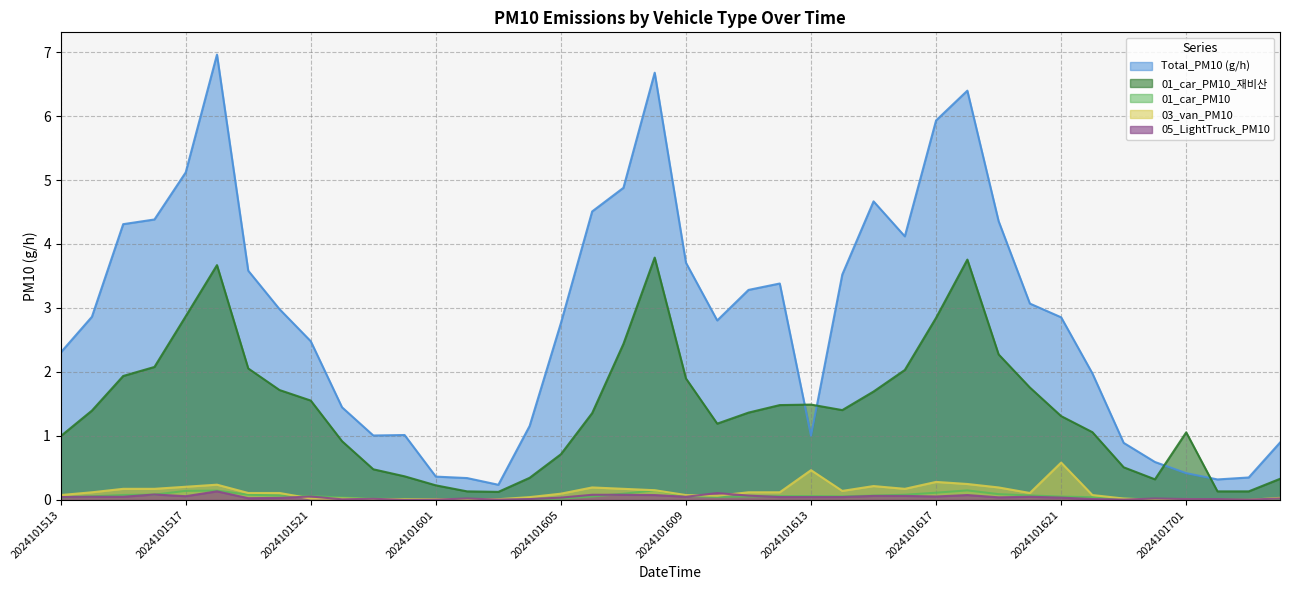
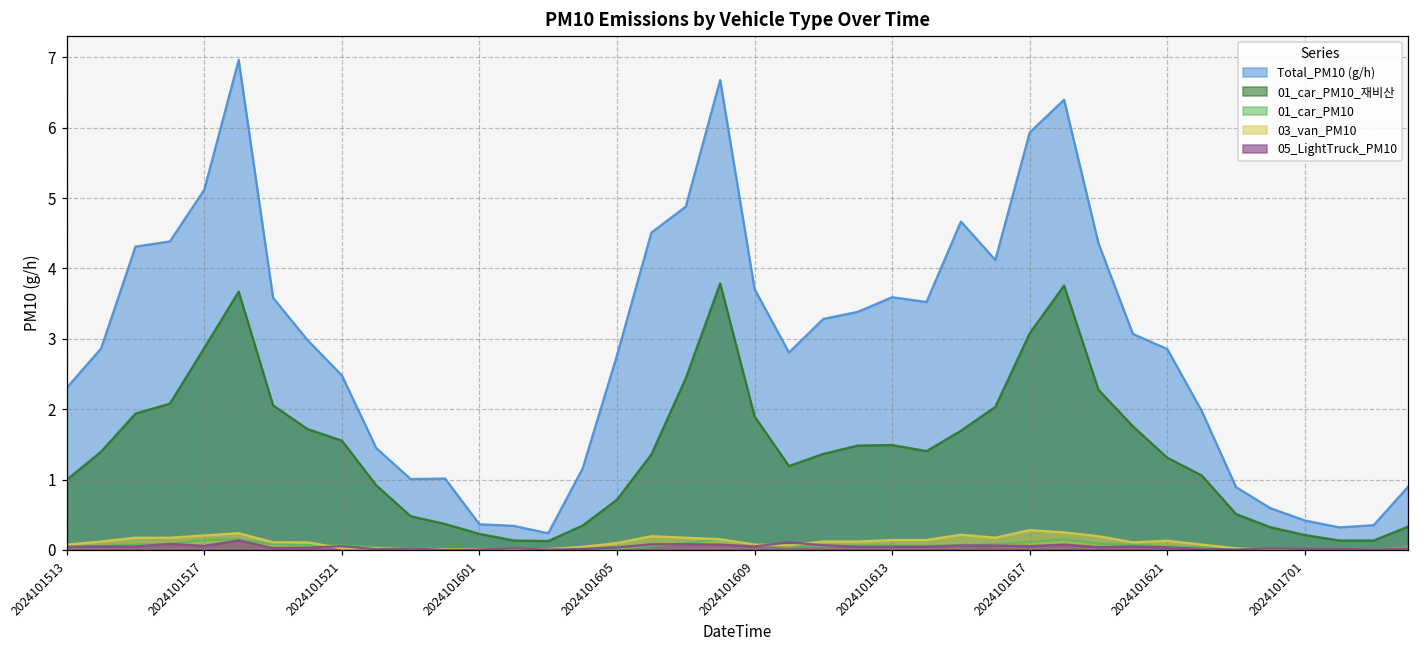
Total_PM10 (g/h), 2024101613: 1.0 -> 3.6
03_van_PM10, 2024101613: 0.5 -> 0.1
01_car_PM10_재비산, 2024101617: 2.8 -> 3.1
03_van_PM10, 2024101621: 0.6 -> 0.1
01_car_PM10_재비산, 2024101701: 1.1 -> 0.2
